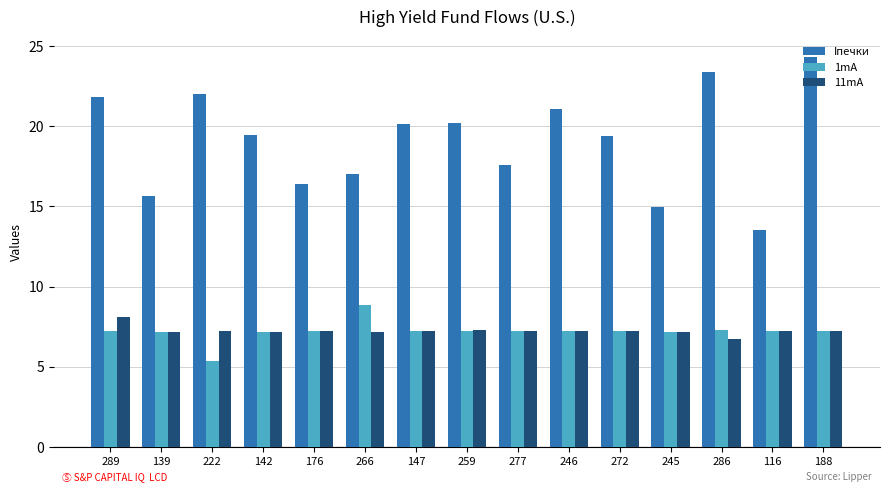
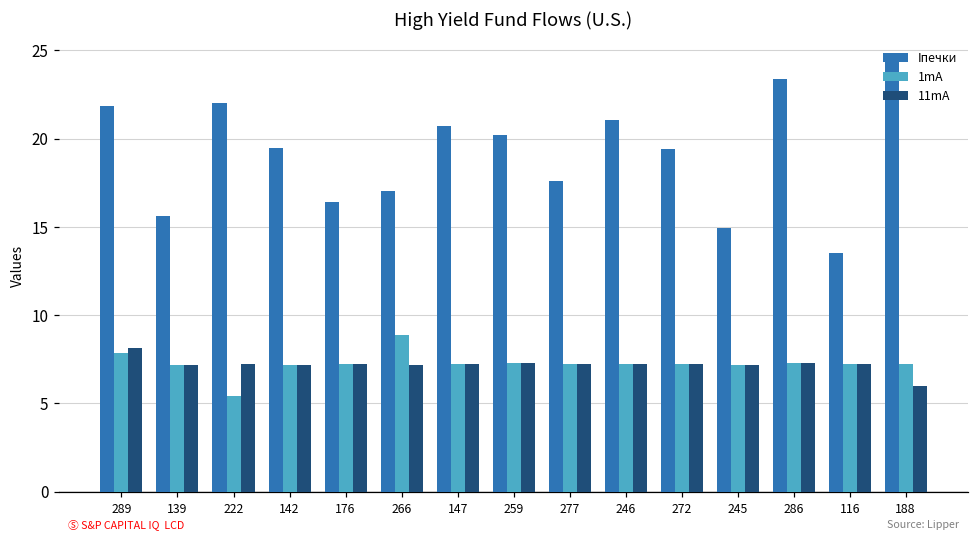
1mA, 289: 7.2 -> 7.9
Iпечки, 147: 20.2 -> 20.7
11mA, 286: 6.7 -> 7.3
11mA, 188: 7.2 -> 6.0
